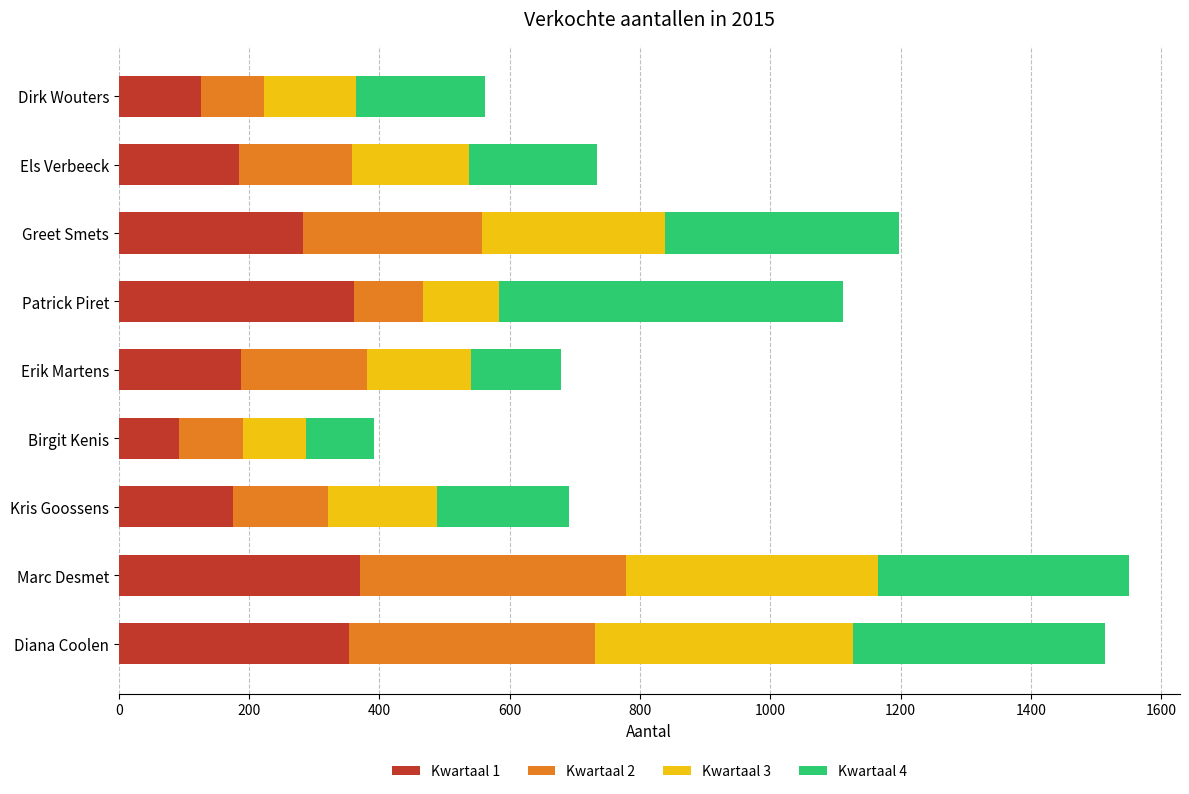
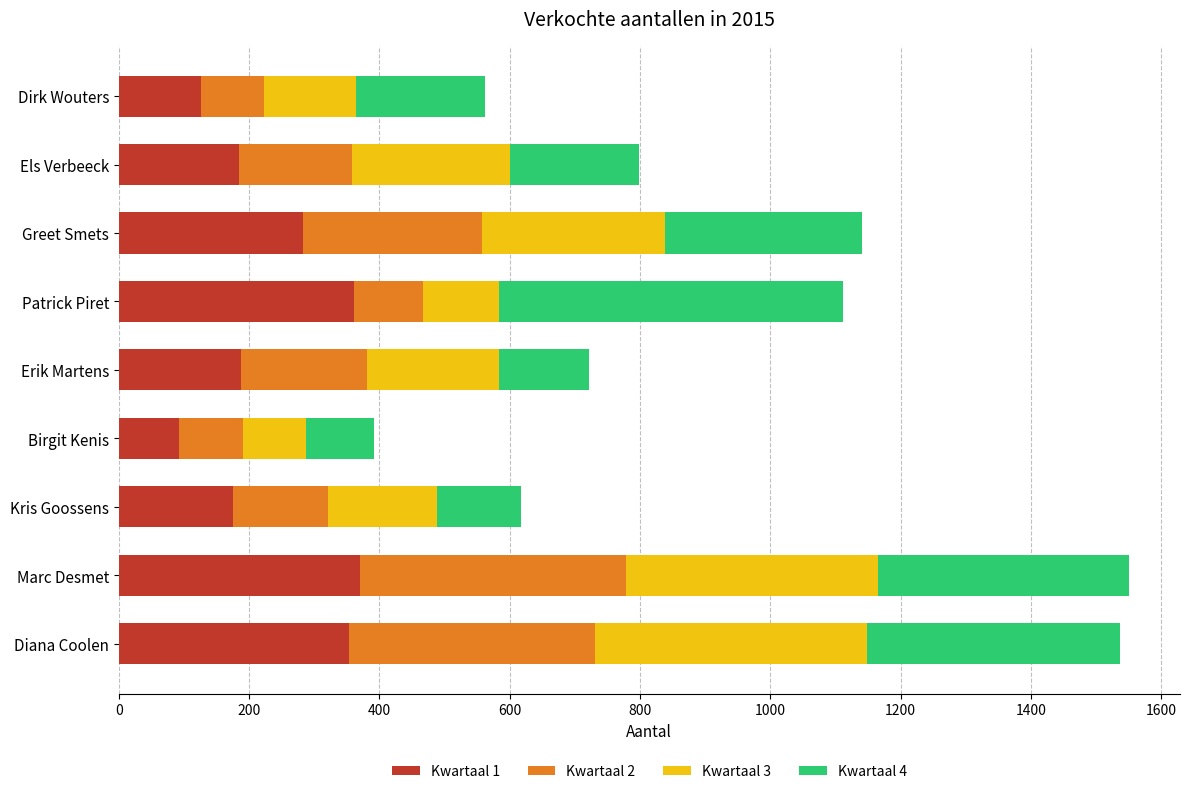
Kwartaal 3, Els Verbeeck: 180 -> 240
Kwartaal 4, Greet Smets: 360 -> 300
Kwartaal 3, Erik Martens: 160 -> 200
Kwartaal 4, Kris Goossens: 200 -> 130
Kwartaal 3, Diana Coolen: 400 -> 420
